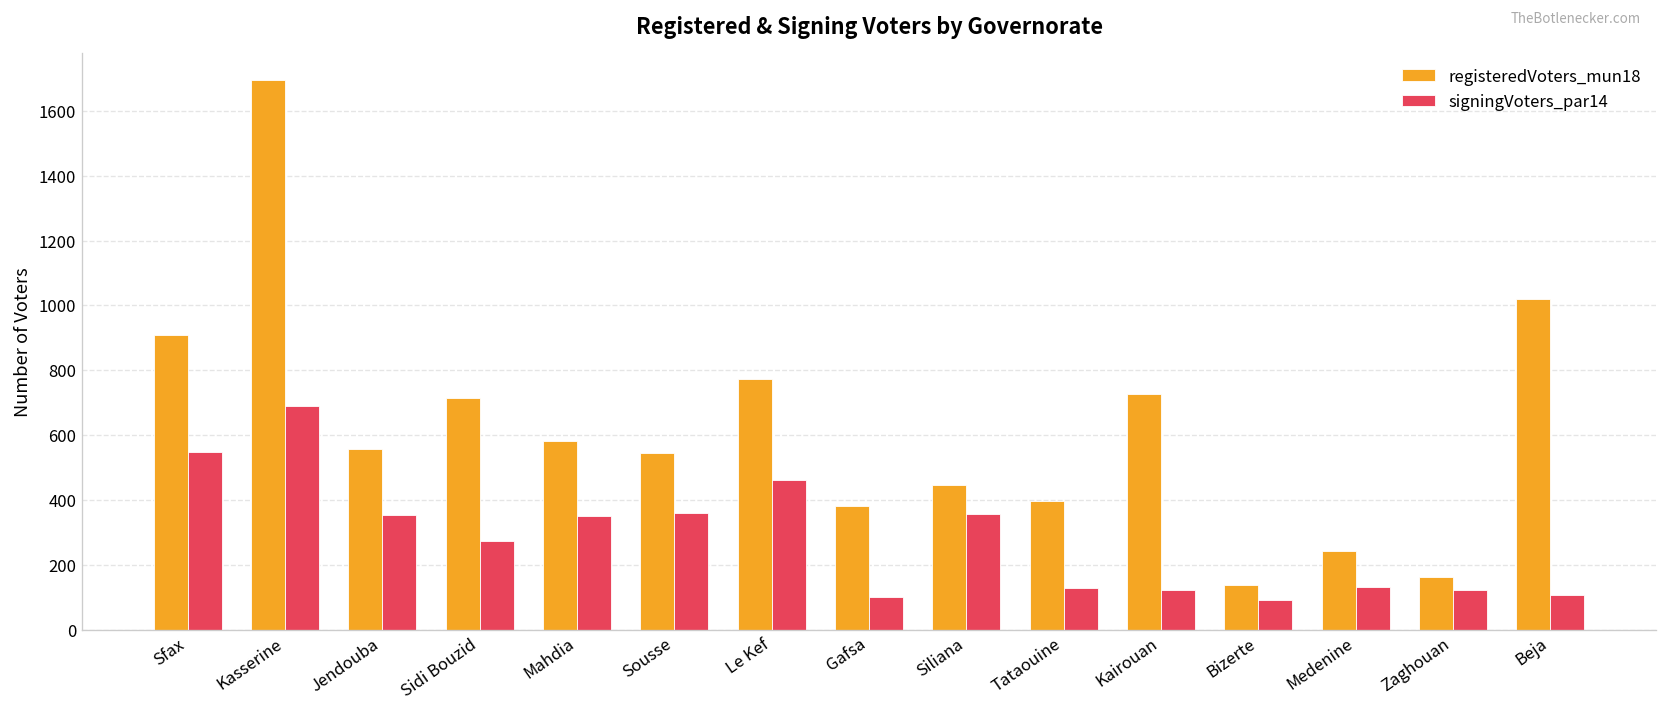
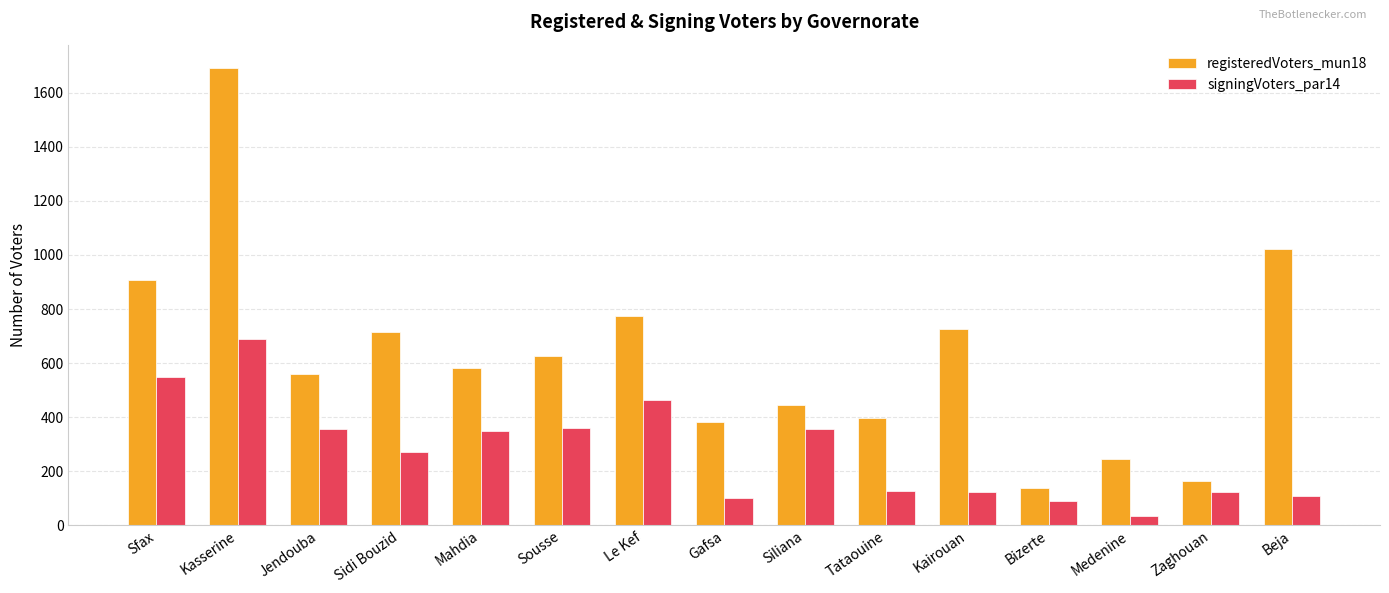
registeredVoters_mun18, Sousse: 550 -> 630
signingVoters_par14, Medenine: 130 -> 30
